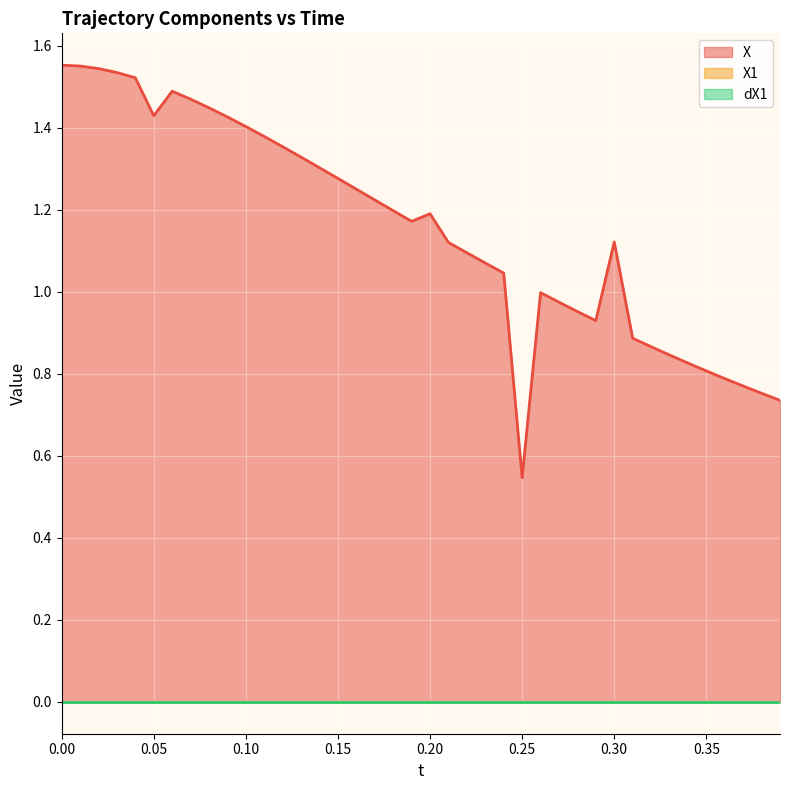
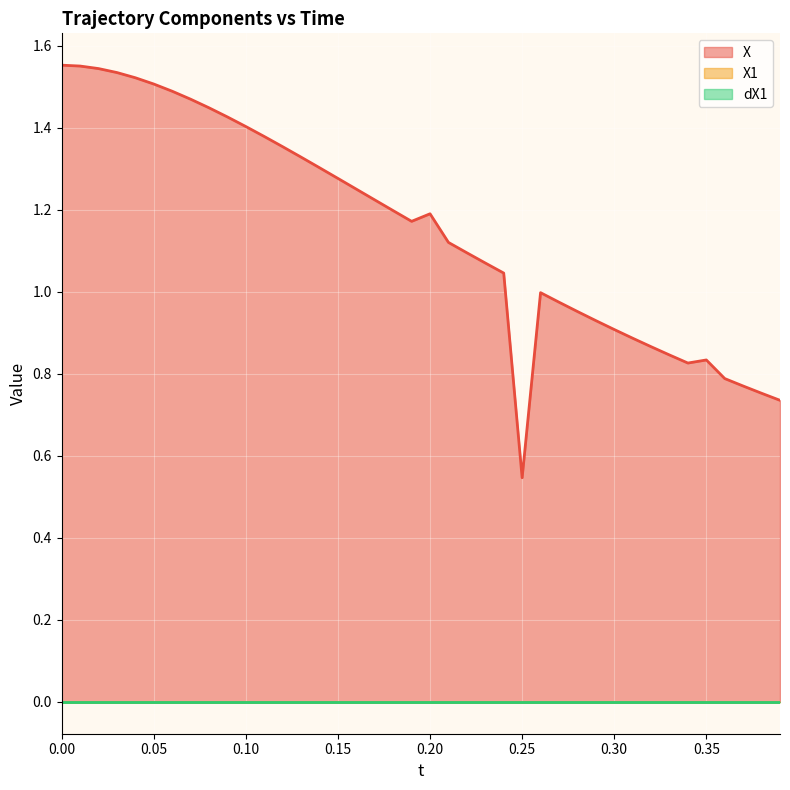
X, 0.05: 1.43 -> 1.51
X, 0.30: 1.12 -> 0.91
X, 0.35: 0.81 -> 0.83
